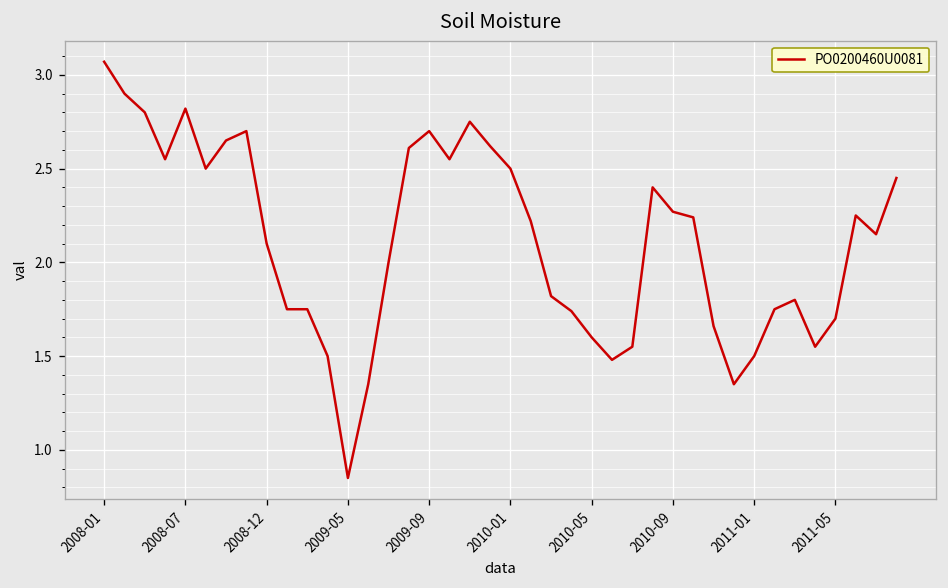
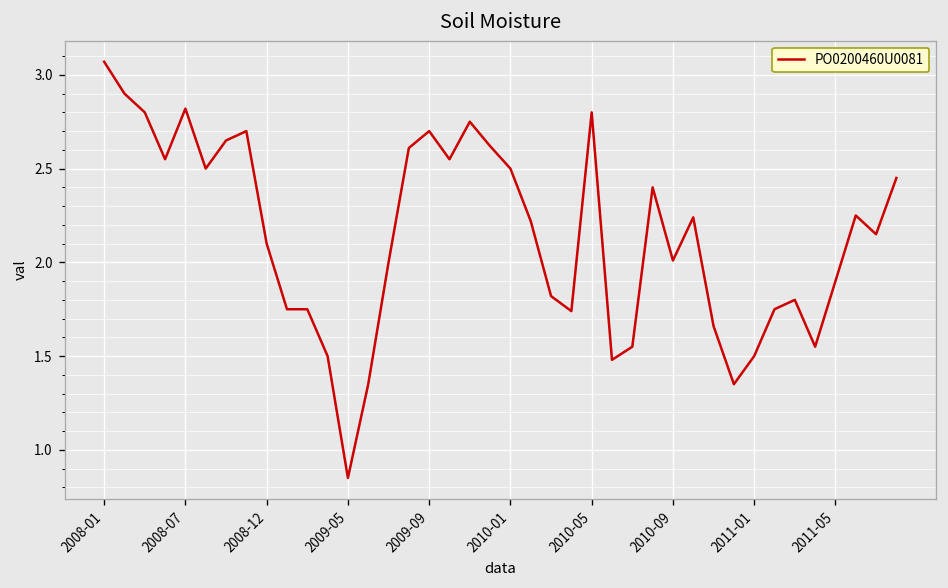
2010-05: 1.6 -> 2.8
2010-09: 2.27 -> 2.01
2011-05: 1.7 -> 1.9
